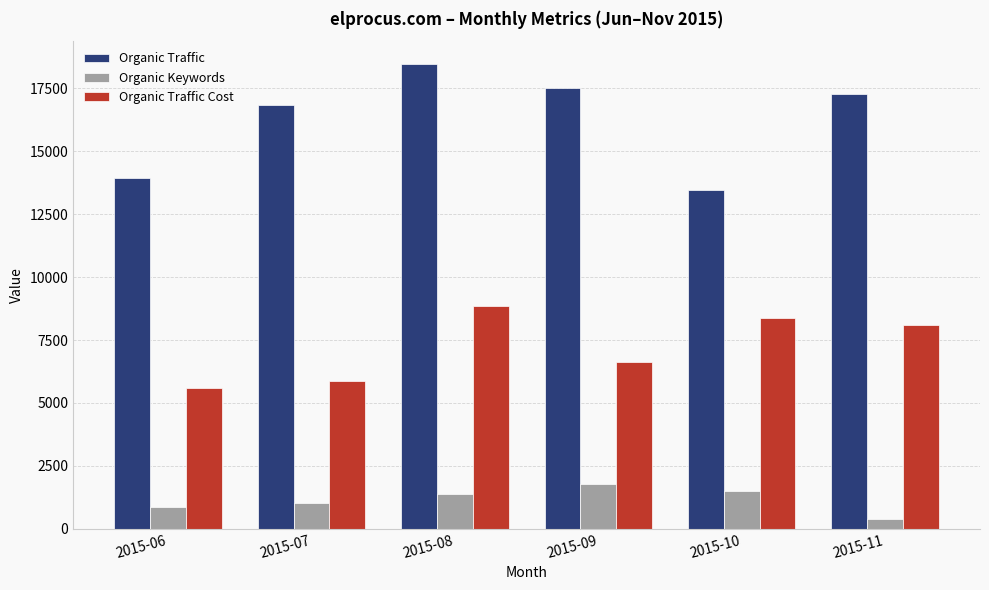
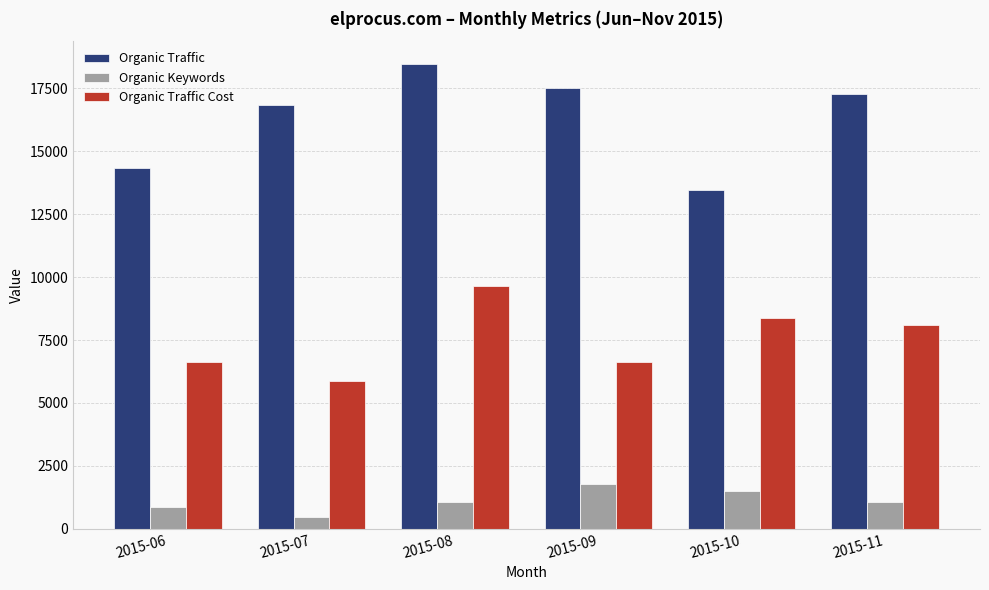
Organic Traffic, 2015-06: 13900 -> 14300
Organic Traffic Cost, 2015-06: 5600 -> 6600
Organic Keywords, 2015-07: 1000 -> 500
Organic Keywords, 2015-08: 1400 -> 1000
Organic Traffic Cost, 2015-08: 8900 -> 9600
Organic Keywords, 2015-11: 400 -> 1100
